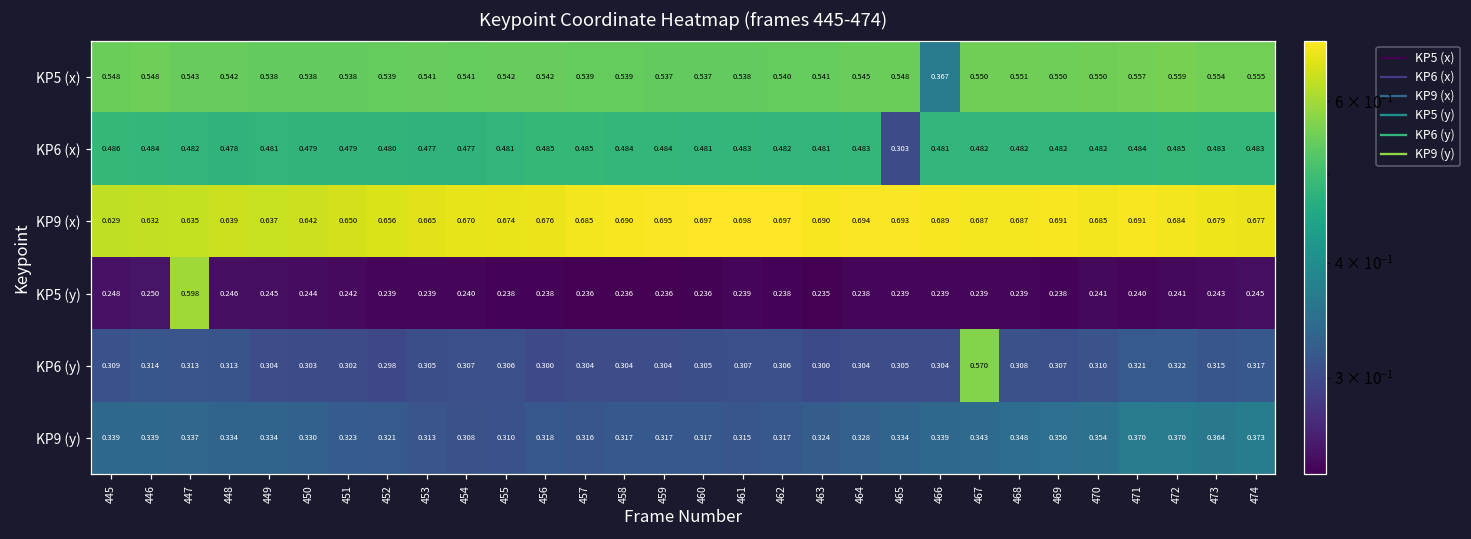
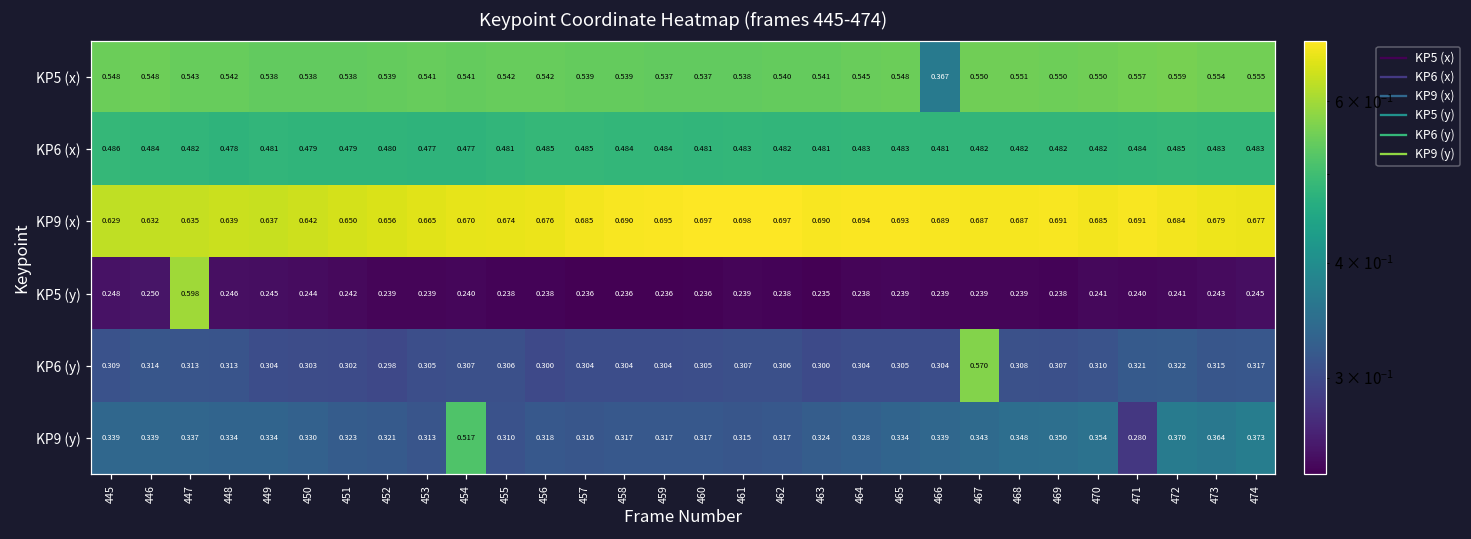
KP6 (x), 465: 0.303 -> 0.483
KP9 (y), 454: 0.308 -> 0.517
KP9 (y), 471: 0.370 -> 0.280
